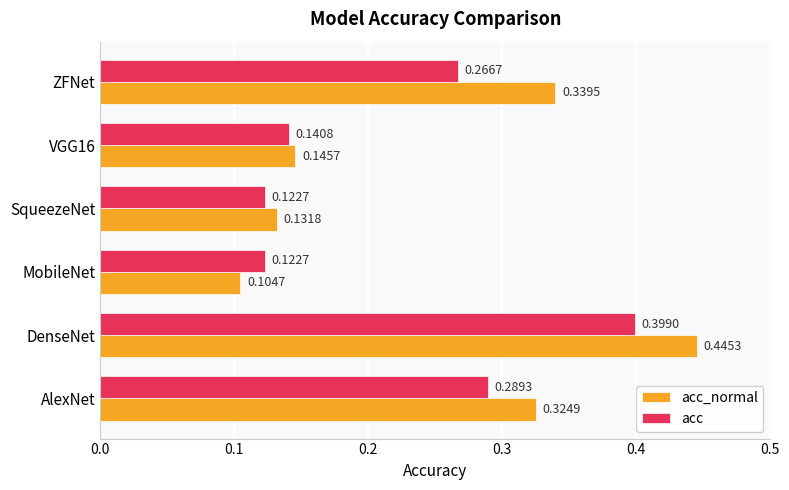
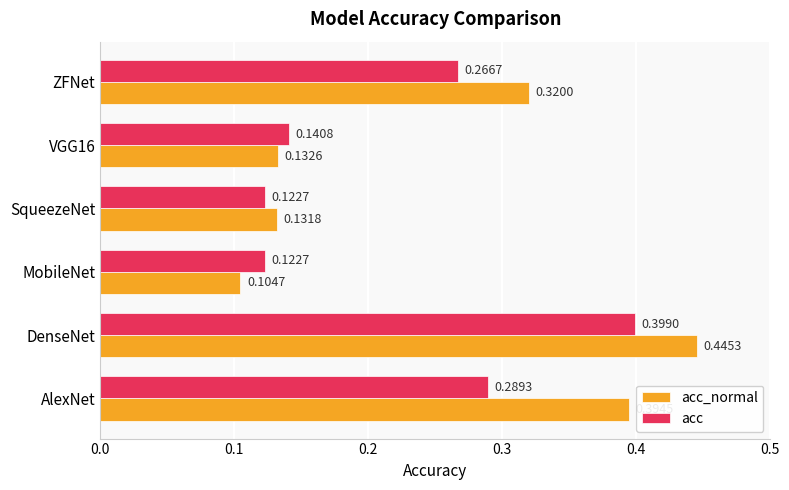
acc_normal, ZFNet: 0.3395 -> 0.3200
acc_normal, VGG16: 0.1457 -> 0.1326
acc_normal, AlexNet: 0.325 -> 0.395
